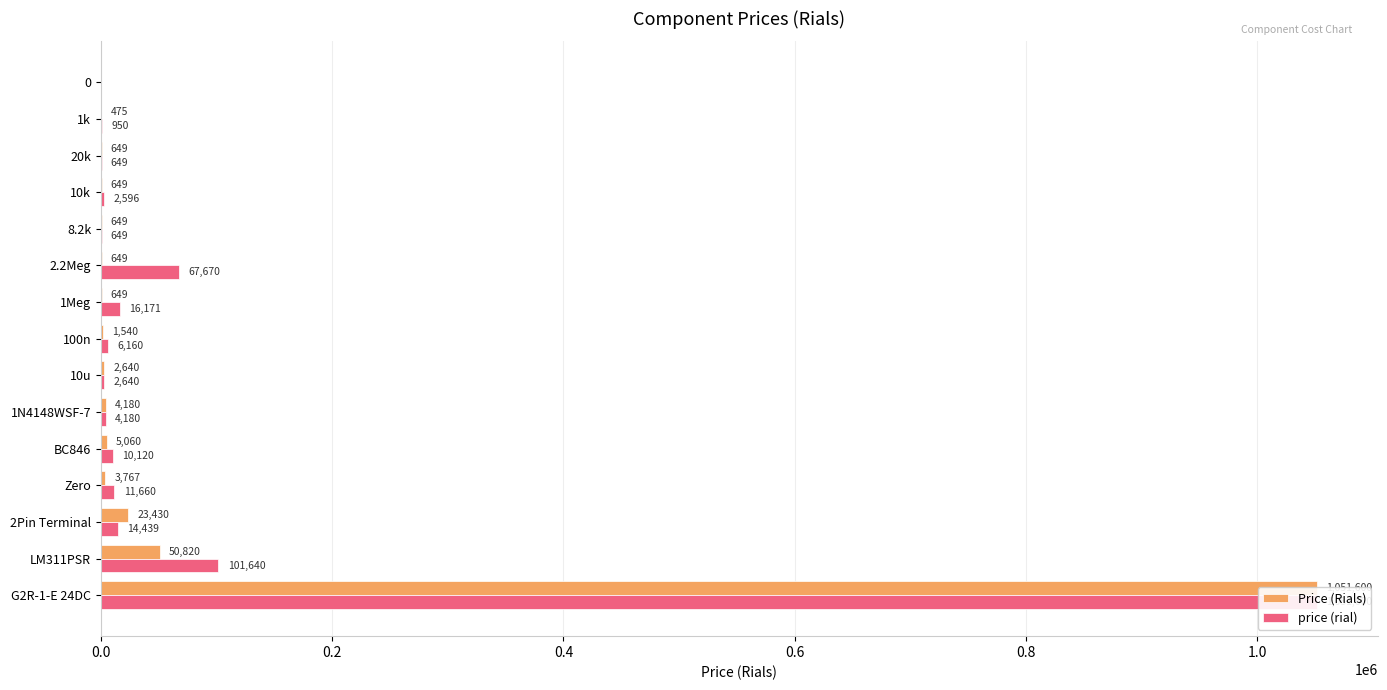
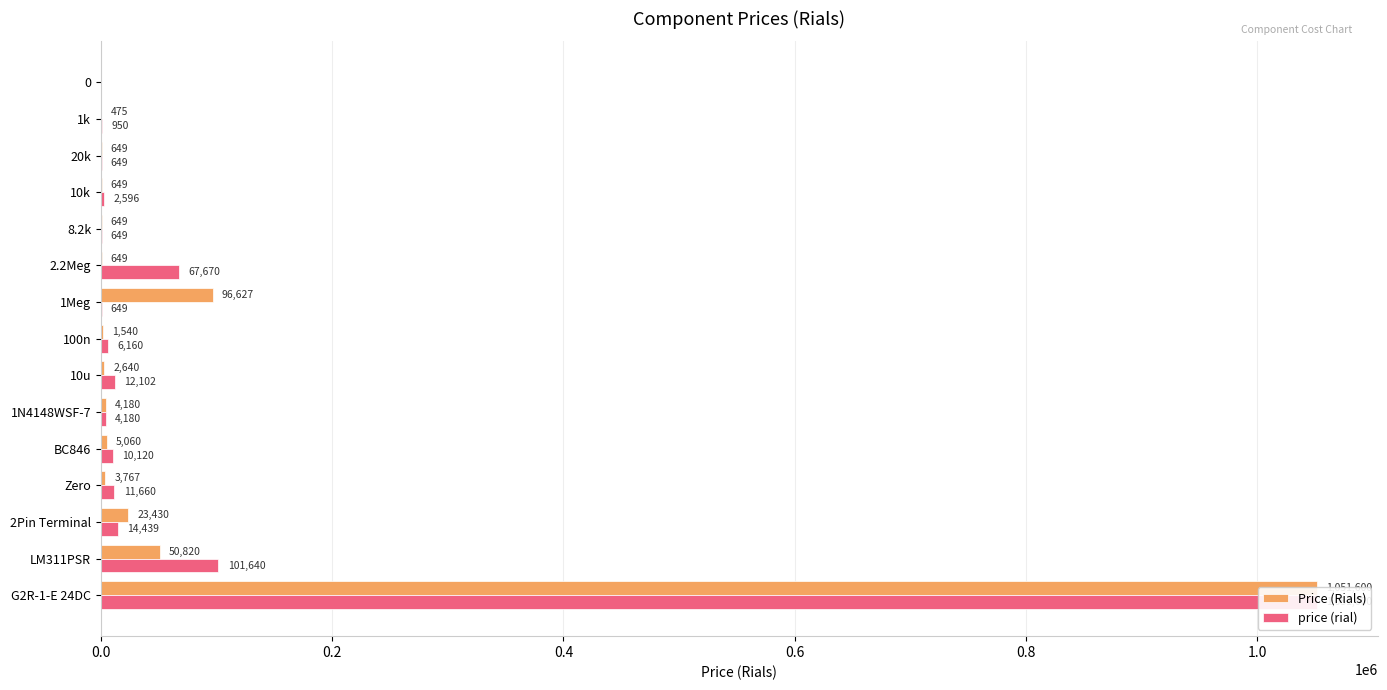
Price (Rials), 1Meg: 649 -> 96,627
price (rial), 1Meg: 16,171 -> 649
price (rial), 10u: 2,640 -> 12,102
